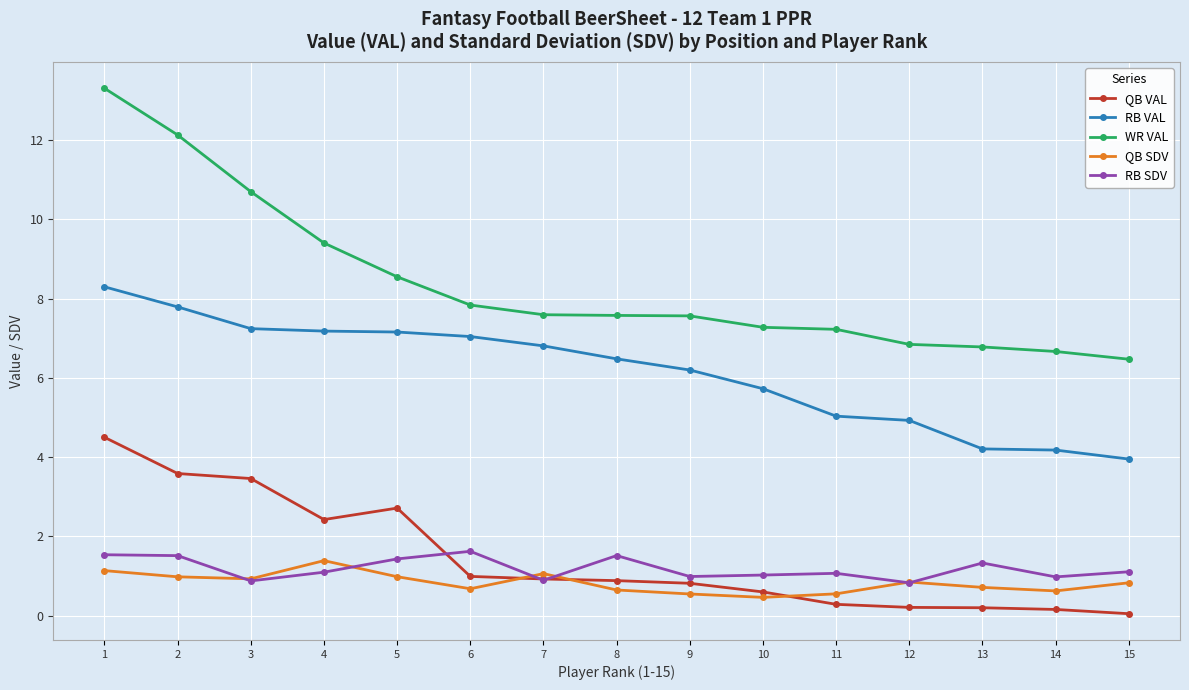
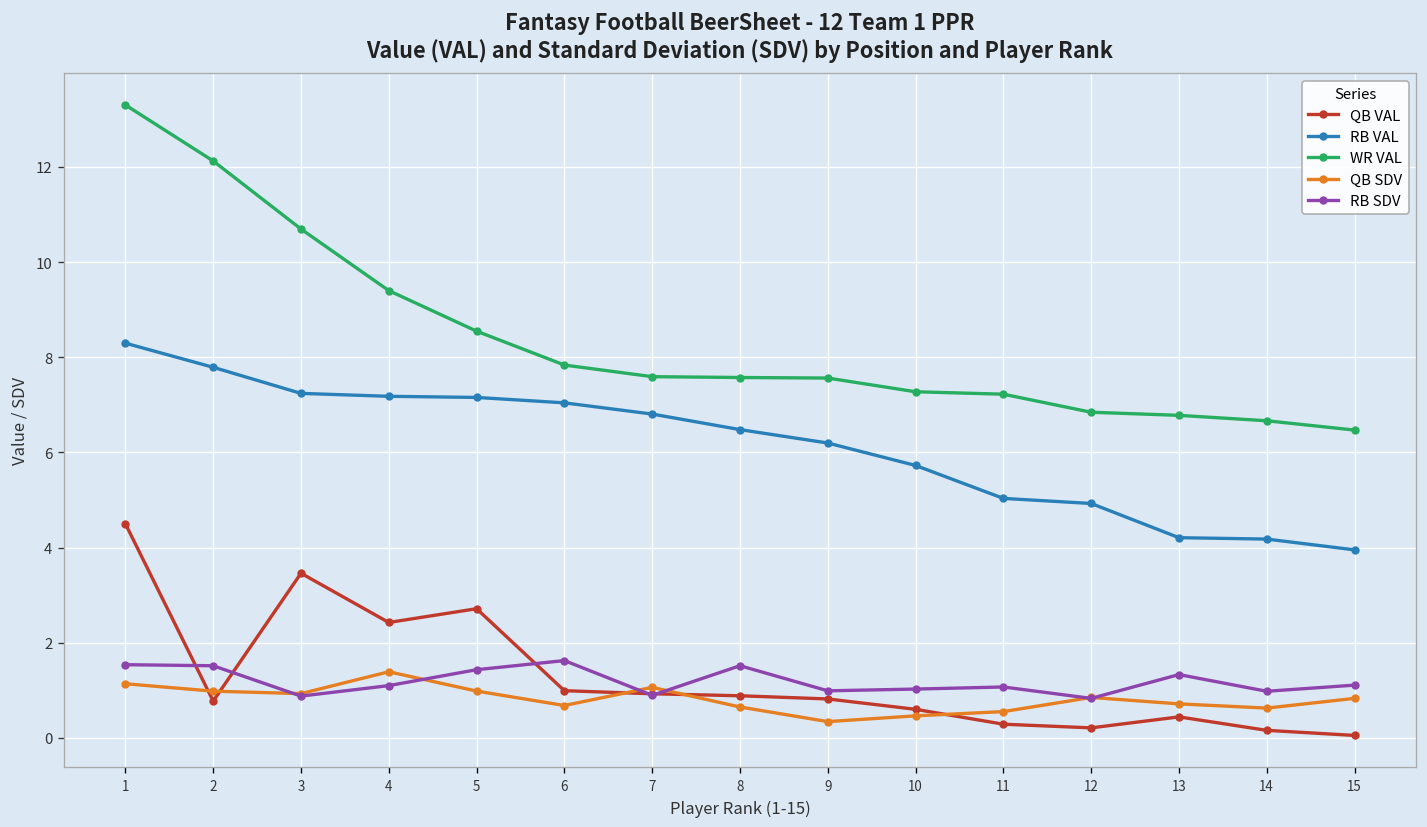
QB VAL, 2: 3.6 -> 0.8
QB SDV, 9: 0.6 -> 0.3
QB VAL, 13: 0.2 -> 0.4
